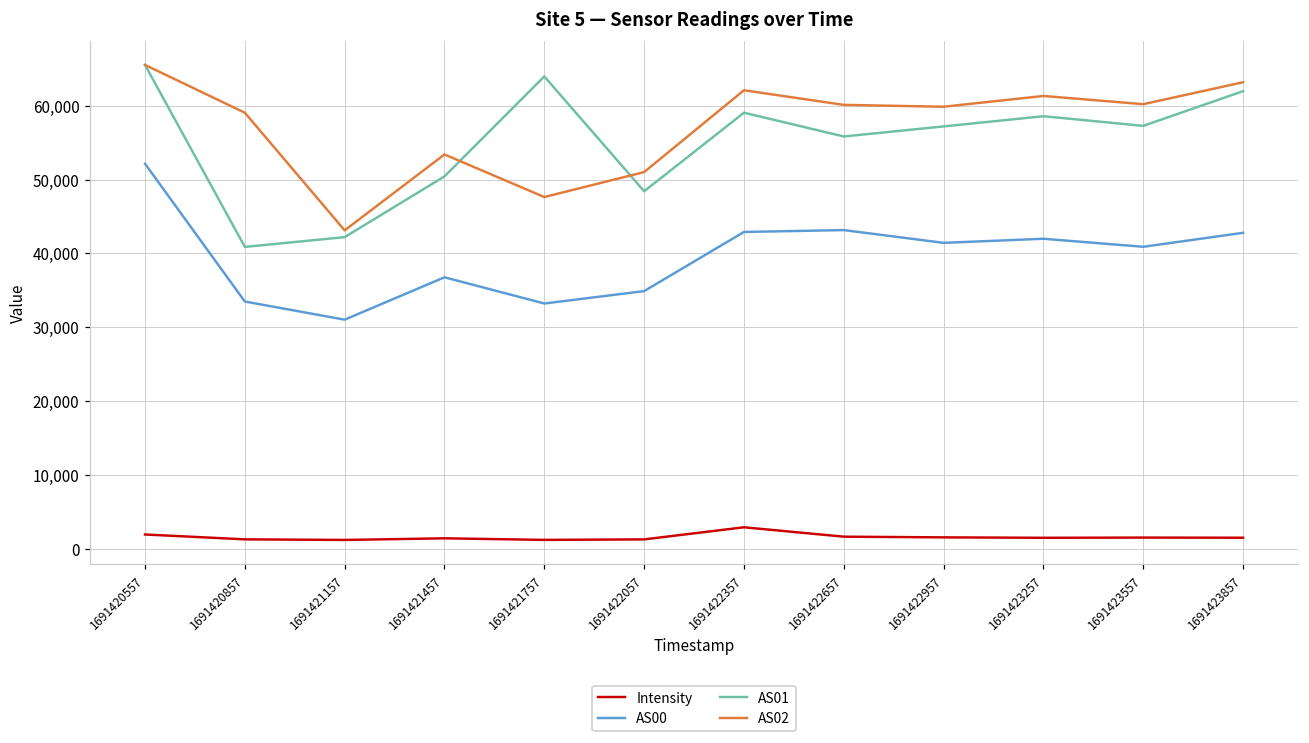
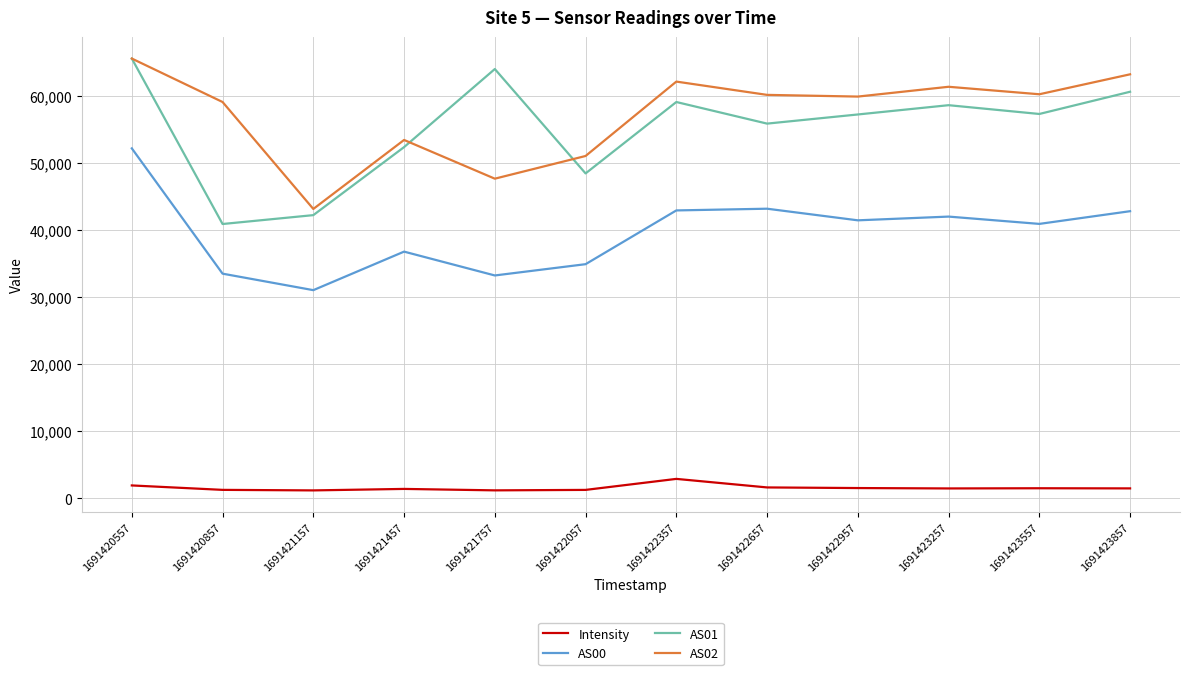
AS01, 1691421457: 50,000 -> 52,000
AS01, 1691423857: 62,000 -> 61,000
